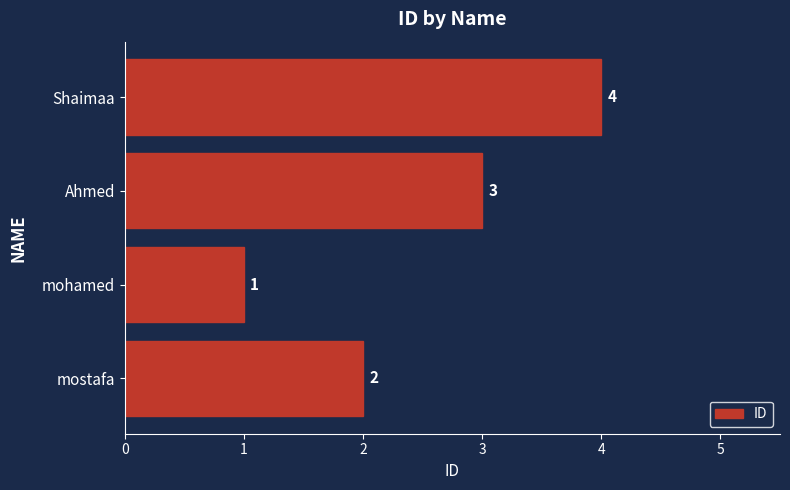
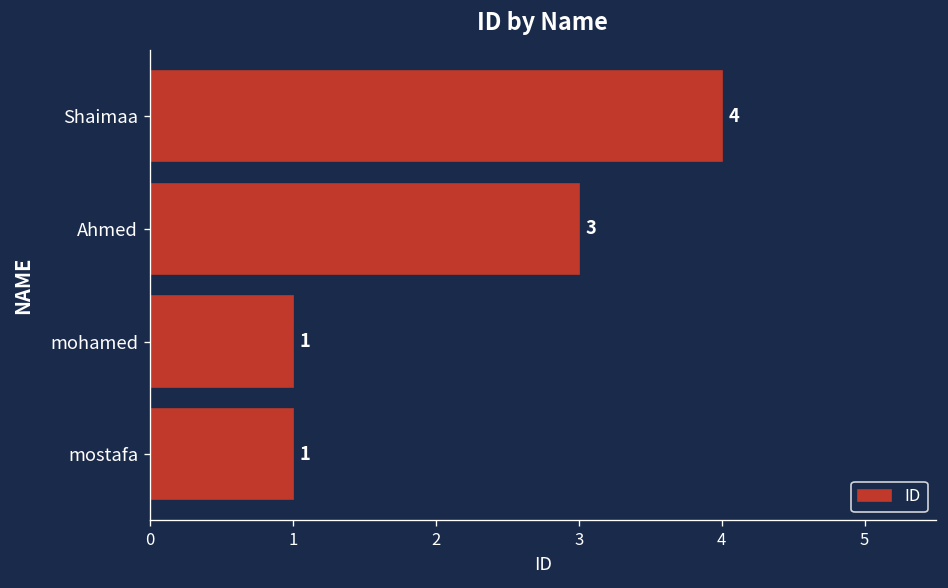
mostafa: 2 -> 1
